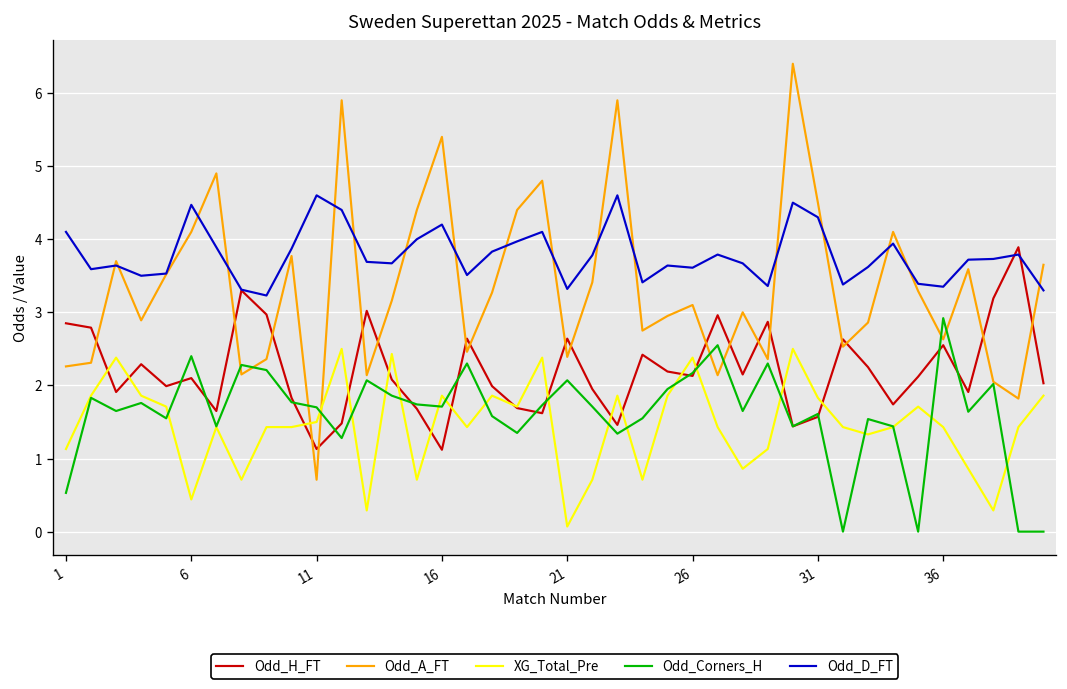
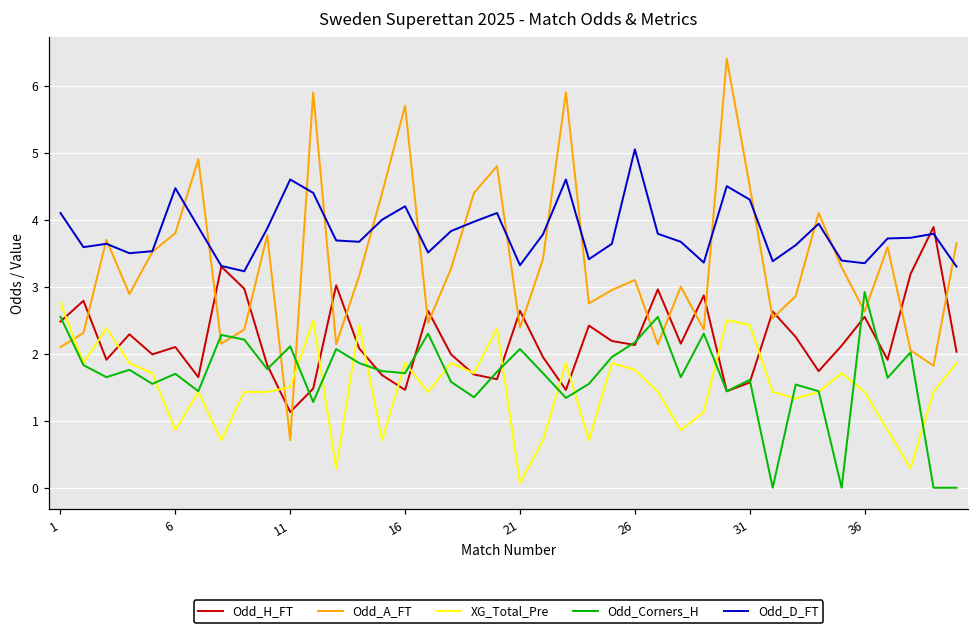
Odd_H_FT, 1: 2.9 -> 2.5
Odd_A_FT, 1: 2.3 -> 2.1
XG_Total_Pre, 1: 1.1 -> 2.8
Odd_Corners_H, 1: 0.5 -> 2.6
Odd_A_FT, 6: 4.1 -> 3.8
XG_Total_Pre, 6: 0.4 -> 0.9
Odd_Corners_H, 6: 2.4 -> 1.7
Odd_Corners_H, 11: 1.7 -> 2.1
Odd_H_FT, 16: 1.1 -> 1.5
Odd_A_FT, 16: 5.4 -> 5.7
XG_Total_Pre, 26: 2.4 -> 1.8
Odd_D_FT, 26: 3.6 -> 5.1
XG_Total_Pre, 31: 1.8 -> 2.4
